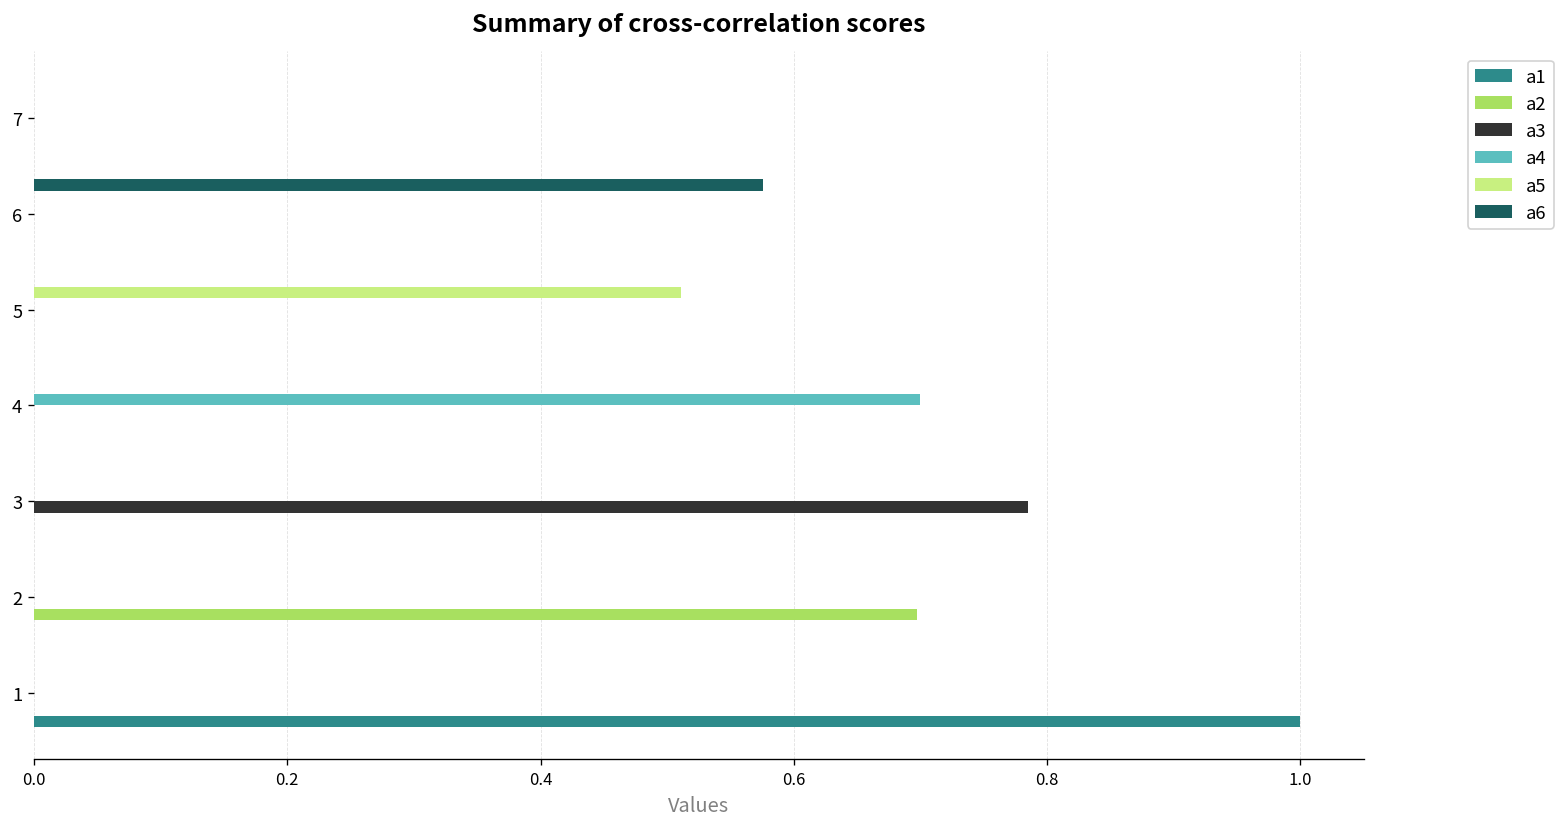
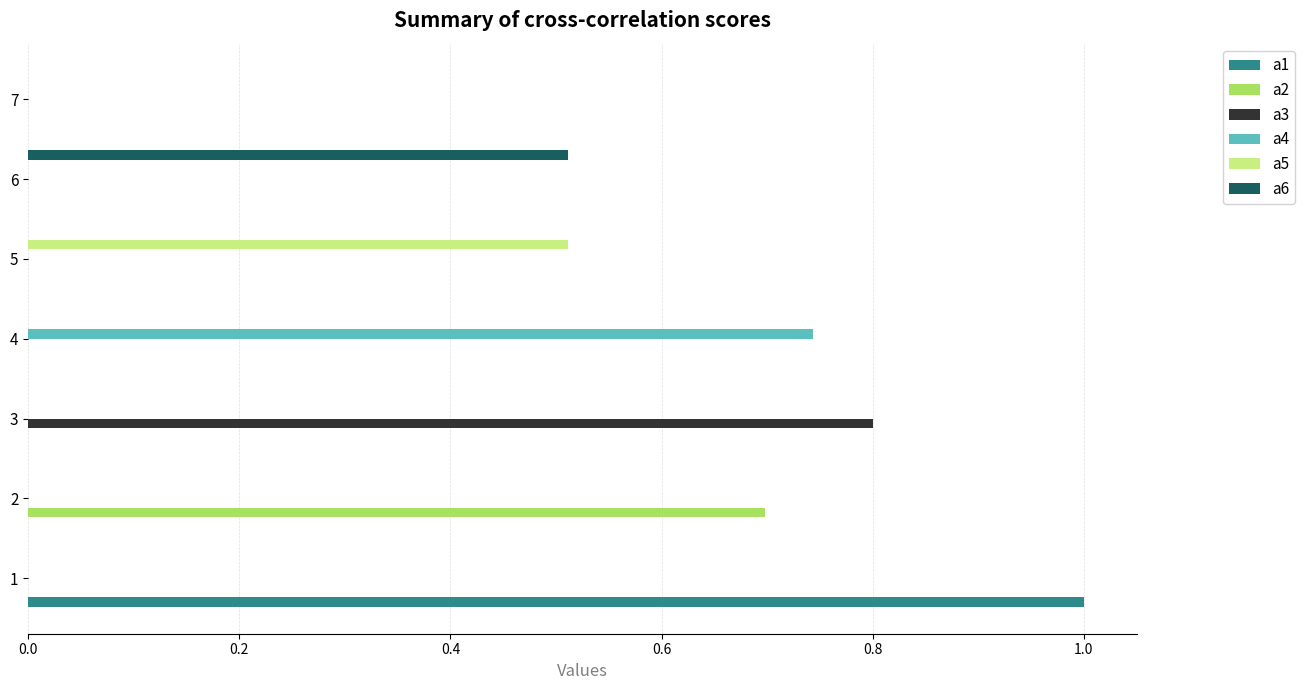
a6, 6: 0.576 -> 0.511
a4, 4: 0.700 -> 0.744
a3, 3: 0.785 -> 0.800
